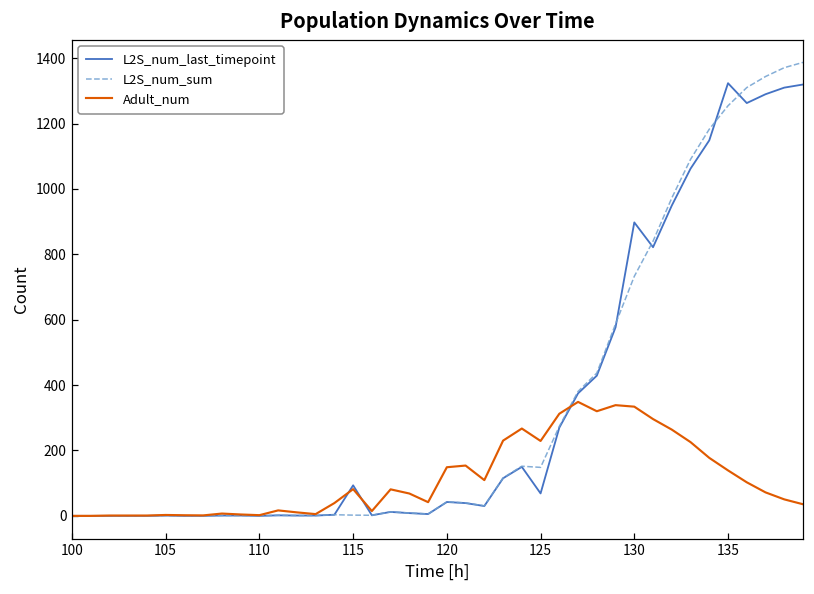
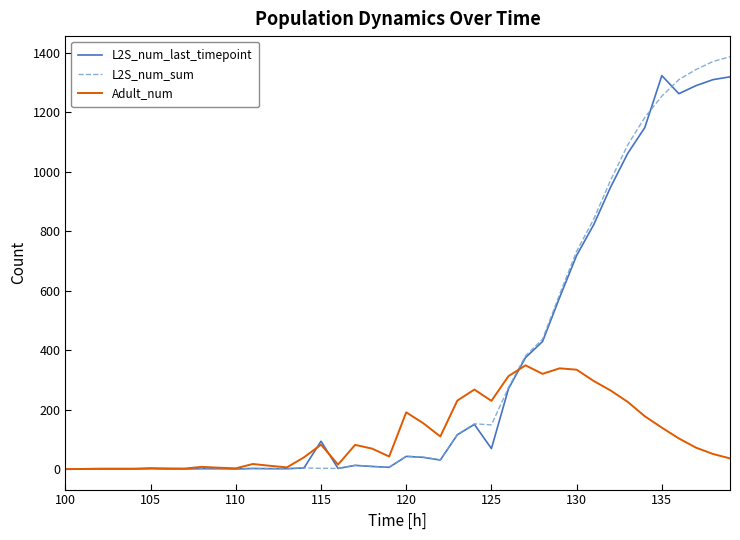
Adult_num, 120: 150 -> 190
L2S_num_last_timepoint, 130: 900 -> 720
